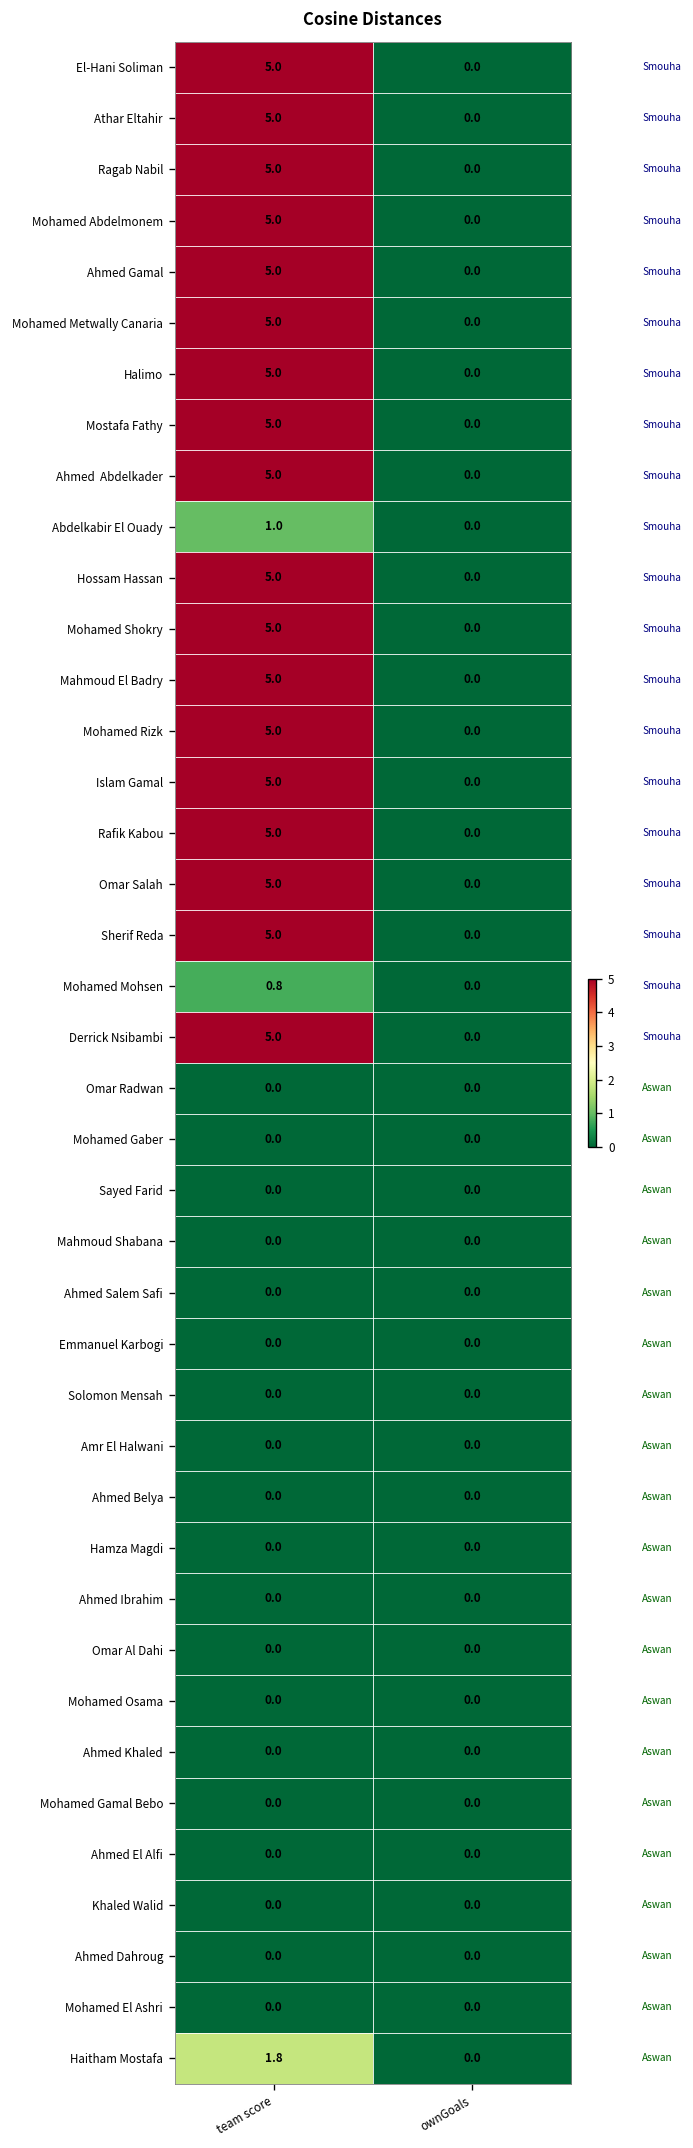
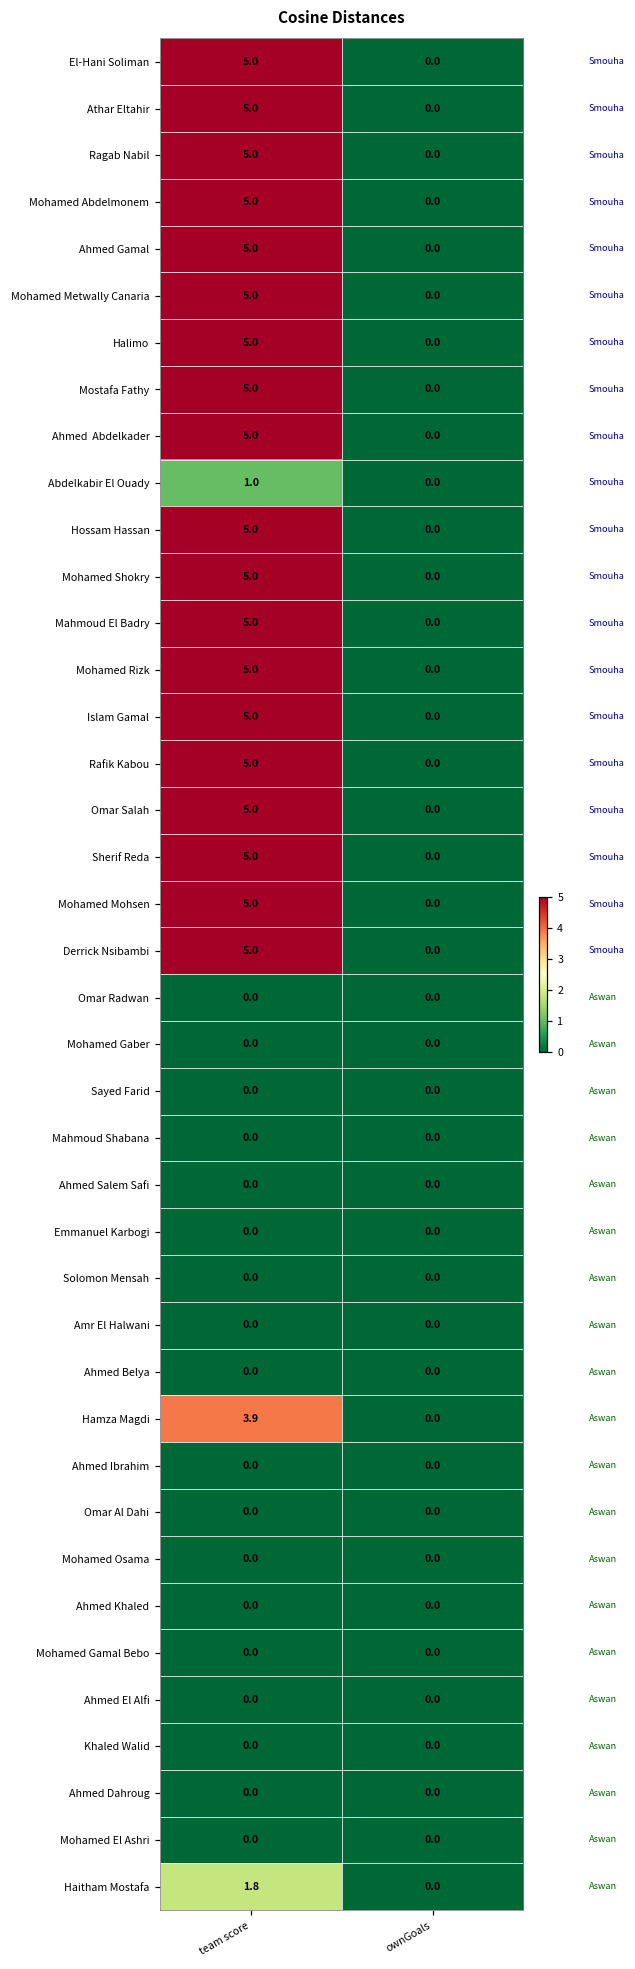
Mohamed Mohsen, team score: 0.8 -> 5.0
Hamza Magdi, team score: 0.0 -> 3.9
